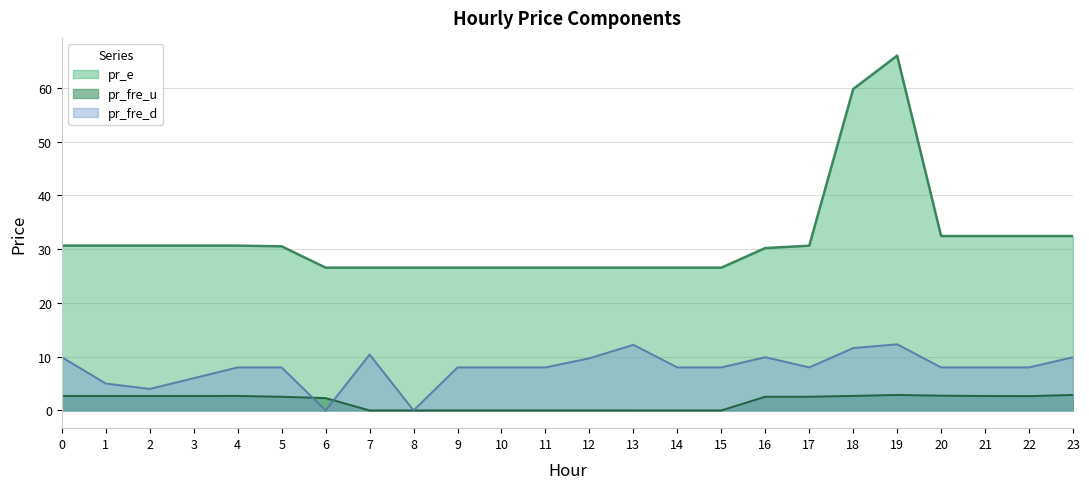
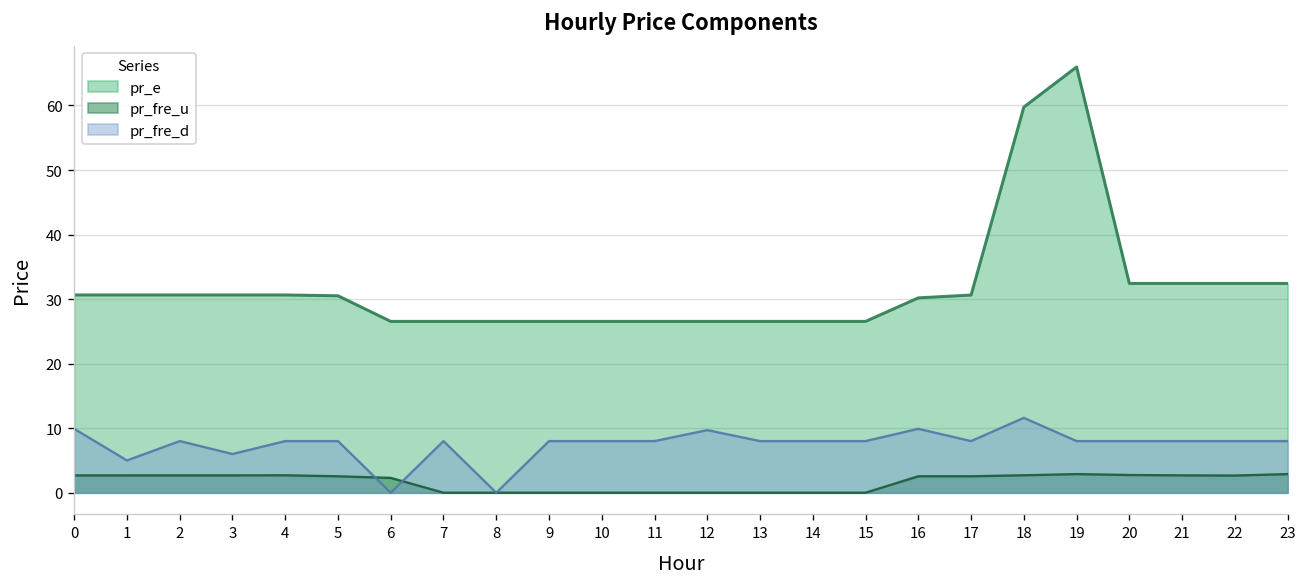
pr_fre_d, 2: 4 -> 8
pr_fre_d, 7: 10 -> 8
pr_fre_d, 13: 12 -> 8
pr_fre_d, 19: 12 -> 8
pr_fre_d, 23: 10 -> 8
